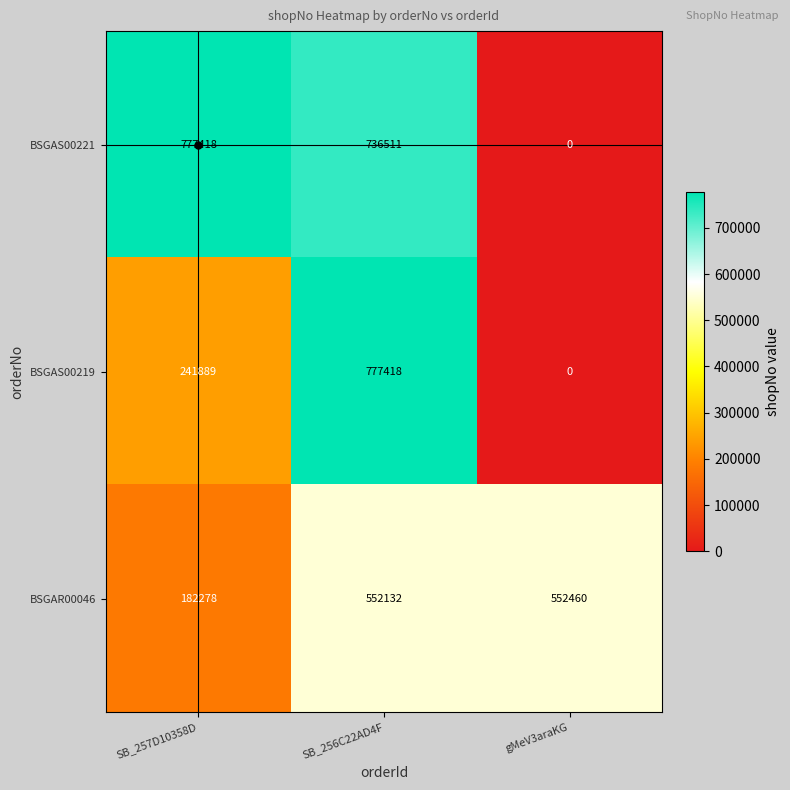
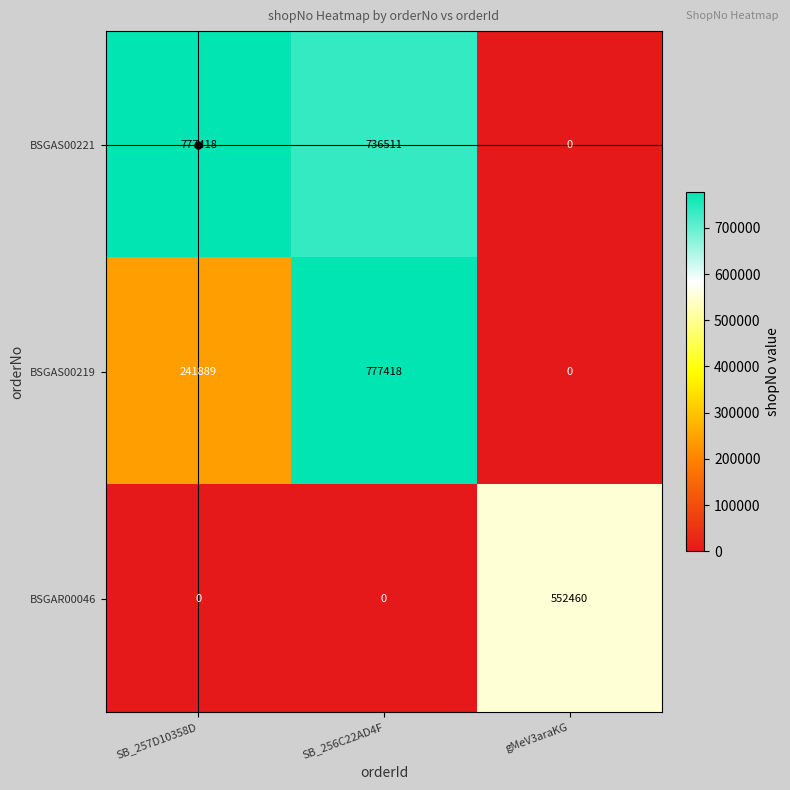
BSGAR00046, SB_257D10358D: 182278 -> 0
BSGAR00046, SB_256C22AD4F: 552132 -> 0
